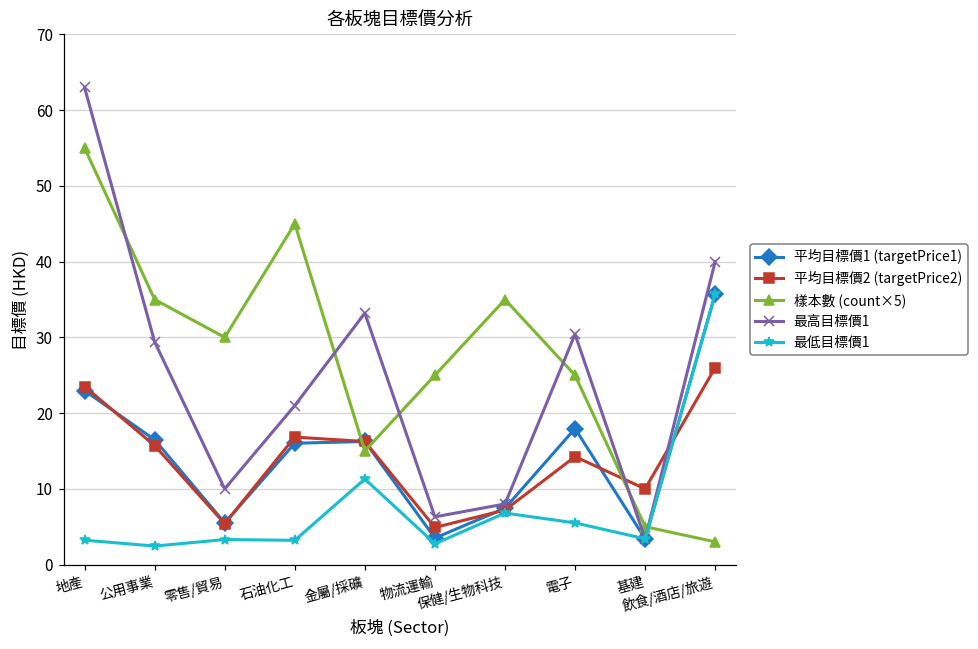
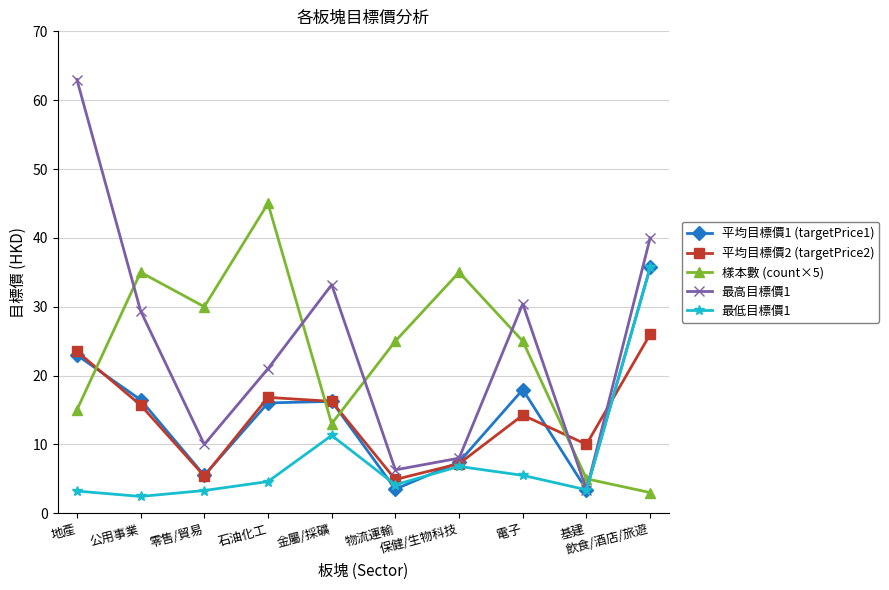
樣本數 (count×5), 地產: 55 -> 15
最低目標價1, 石油化工: 3 -> 5
樣本數 (count×5), 金屬/採礦: 15 -> 13
最低目標價1, 物流運輸: 3 -> 4
